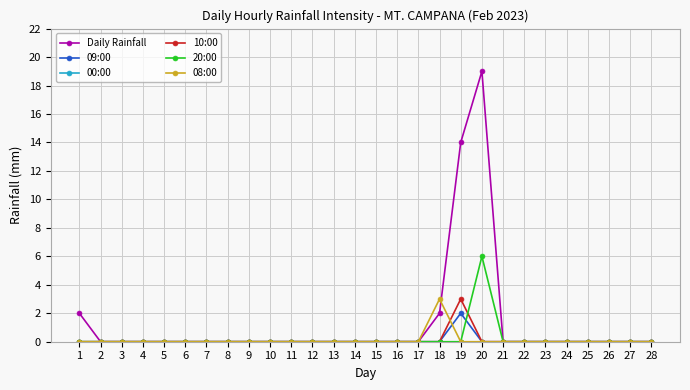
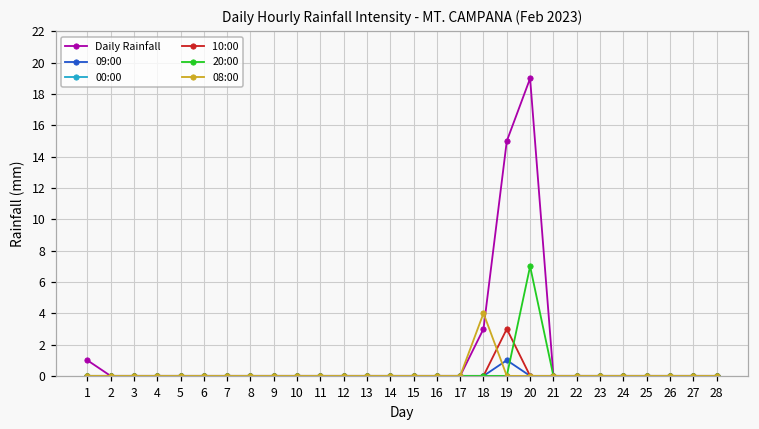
Daily Rainfall, 1: 2 -> 1
Daily Rainfall, 18: 2 -> 3
08:00, 18: 3 -> 4
Daily Rainfall, 19: 14 -> 15
09:00, 19: 2 -> 1
20:00, 20: 6 -> 7
